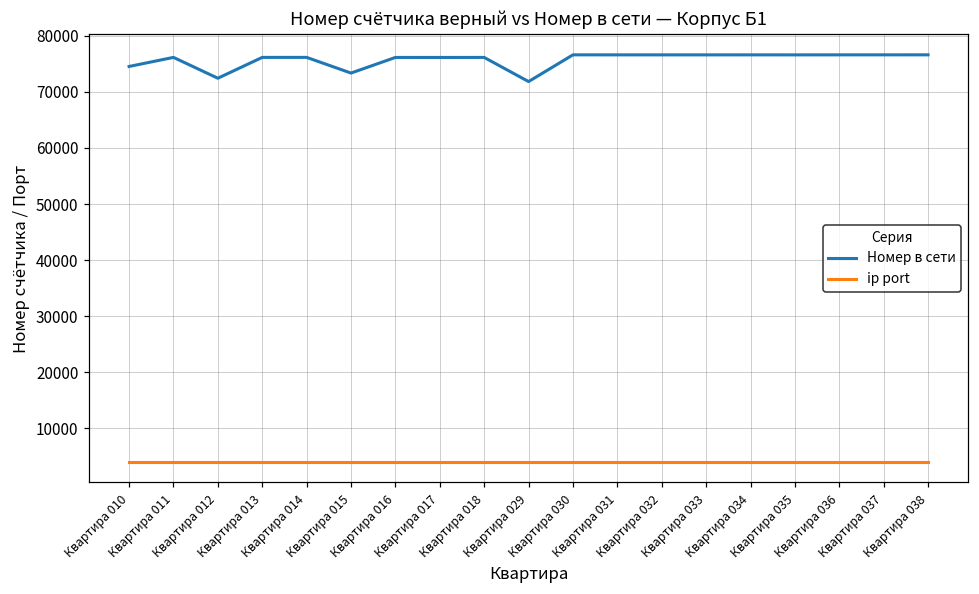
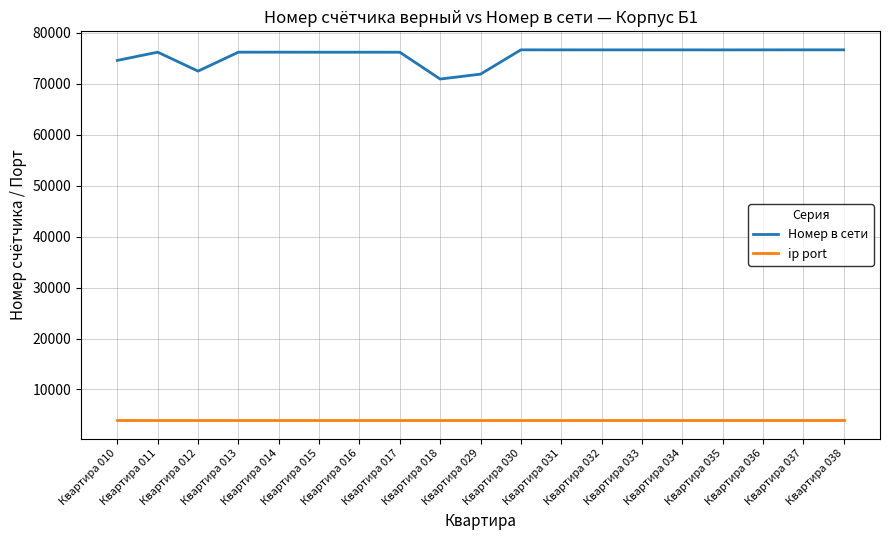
Номер в сети, Квартира 015: 73000 -> 76000
Номер в сети, Квартира 018: 76000 -> 71000
